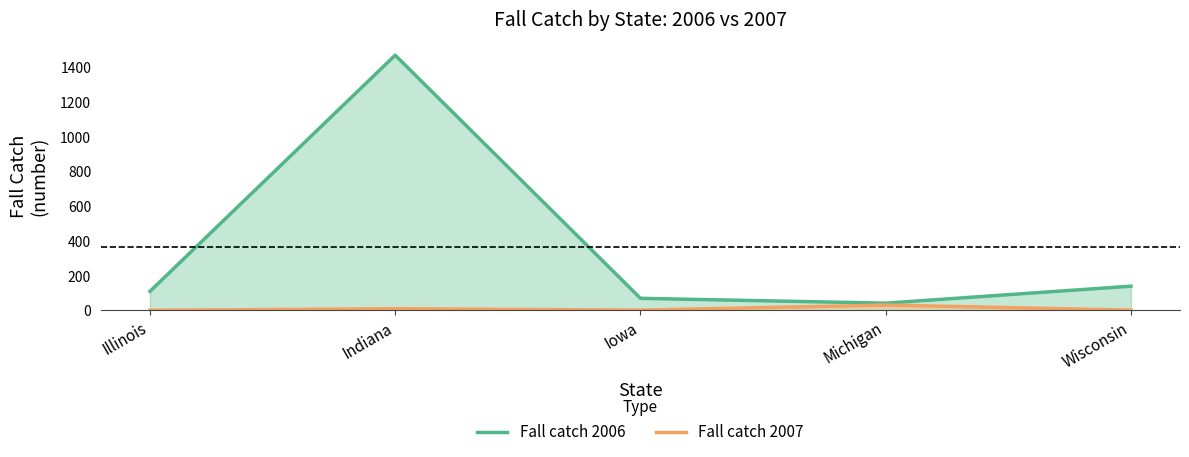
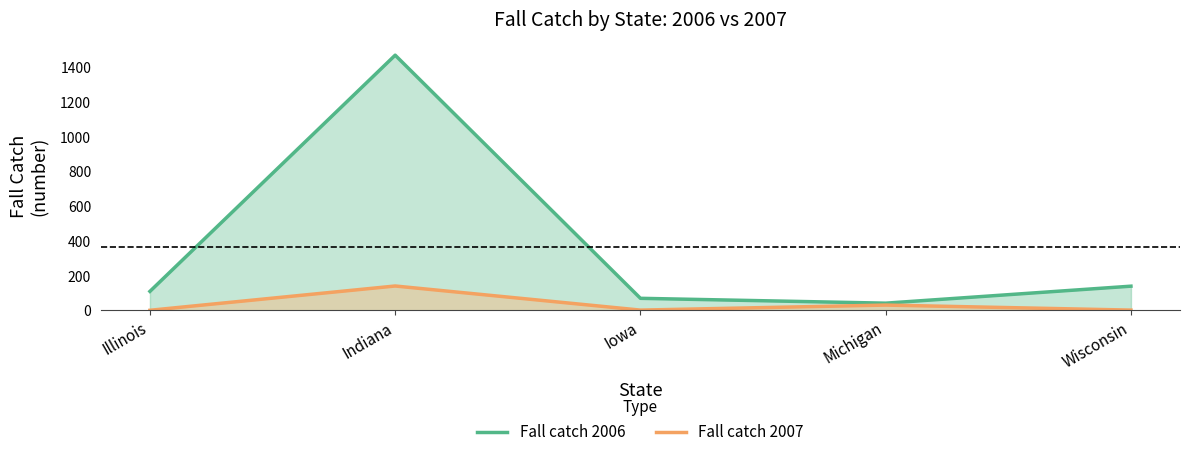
Fall catch 2007, Indiana: 10 -> 140
